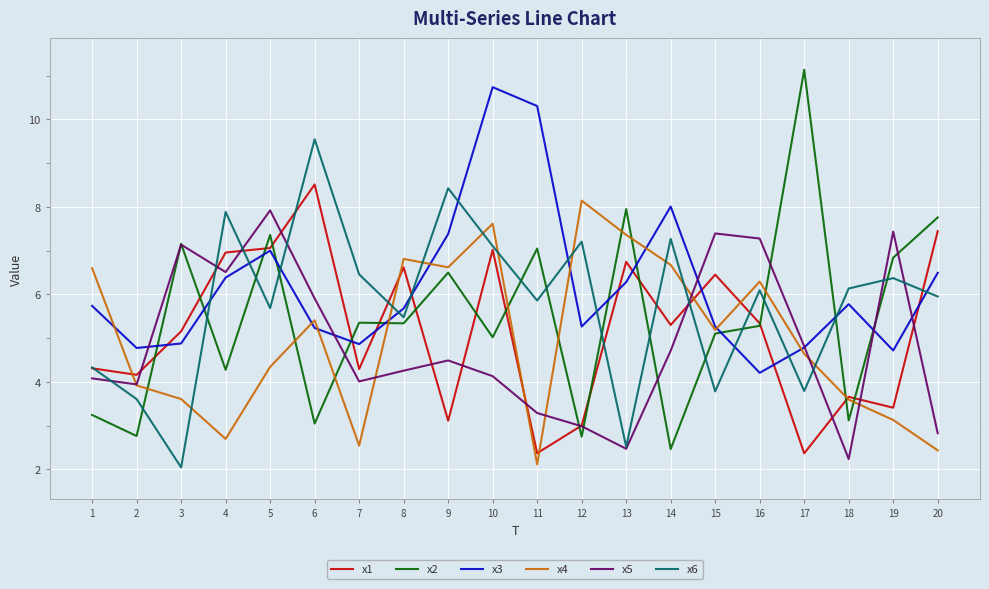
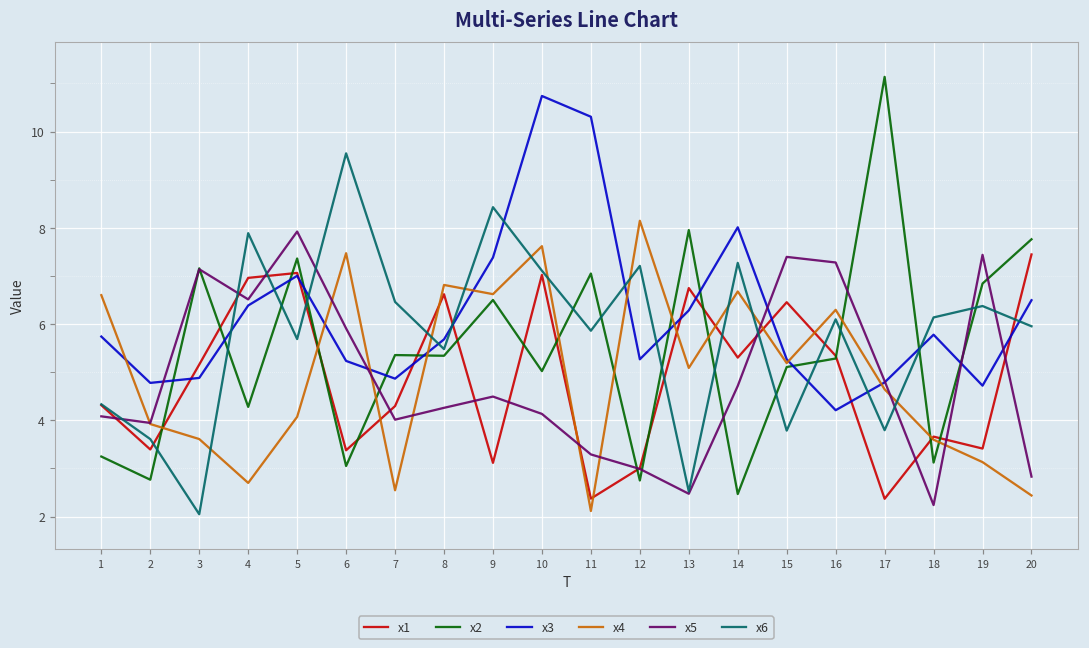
x1, 2: 4.2 -> 3.4
x4, 5: 4.3 -> 4.1
x1, 6: 8.5 -> 3.4
x4, 6: 5.4 -> 7.5
x4, 13: 7.4 -> 5.1
